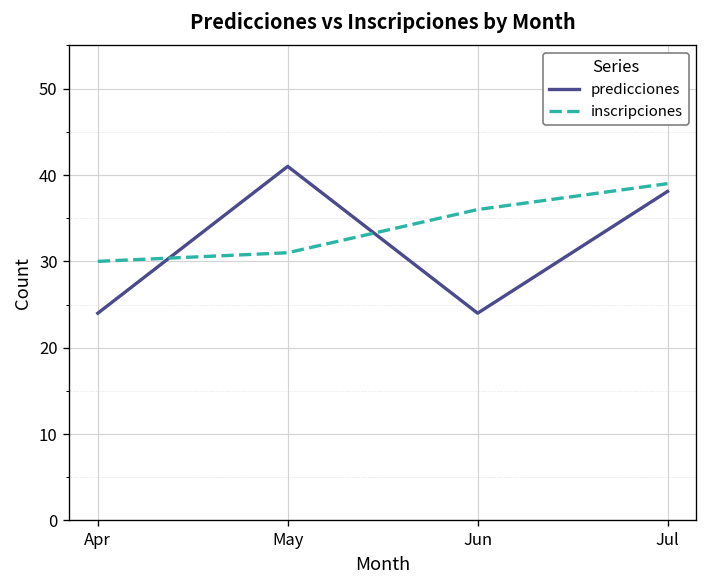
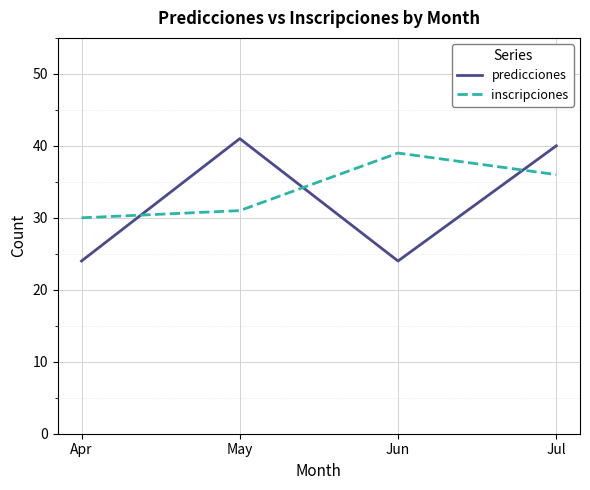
inscripciones, Jun: 36 -> 39
predicciones, Jul: 38 -> 40
inscripciones, Jul: 39 -> 36
